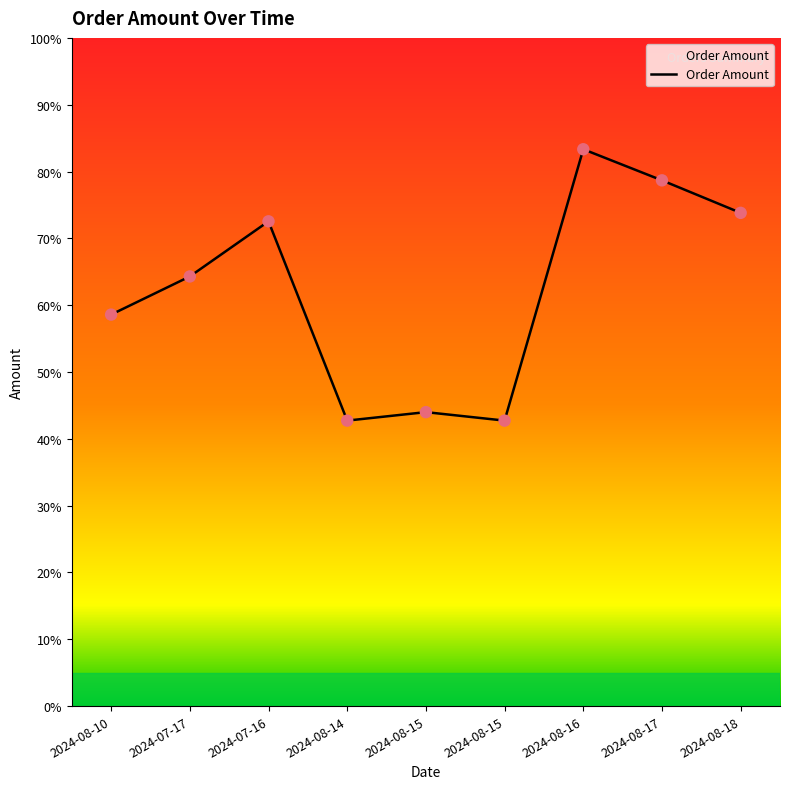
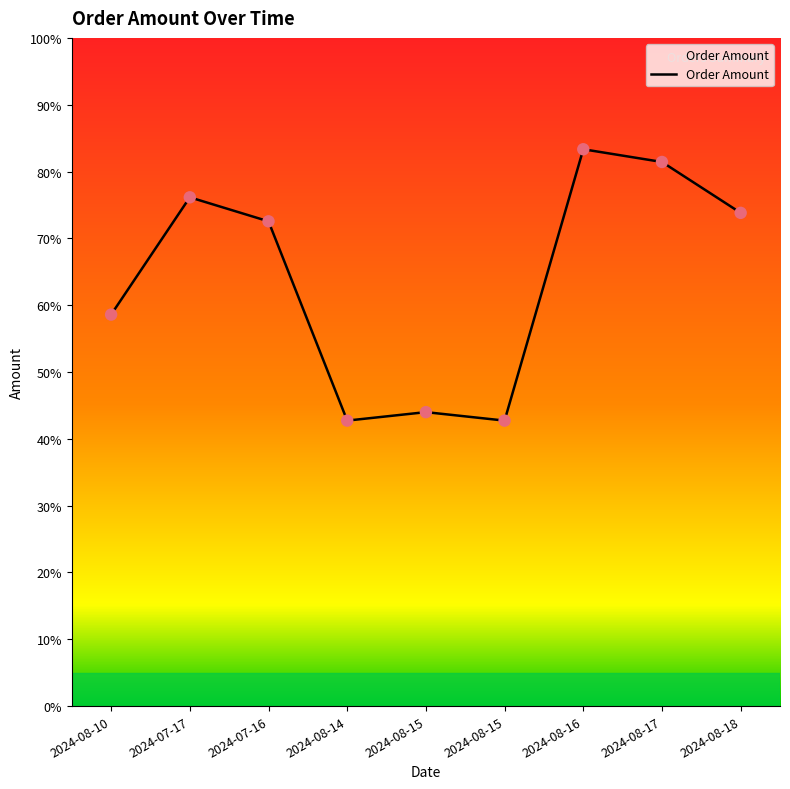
2024-07-17: 64% -> 76%
2024-08-17: 79% -> 81%
